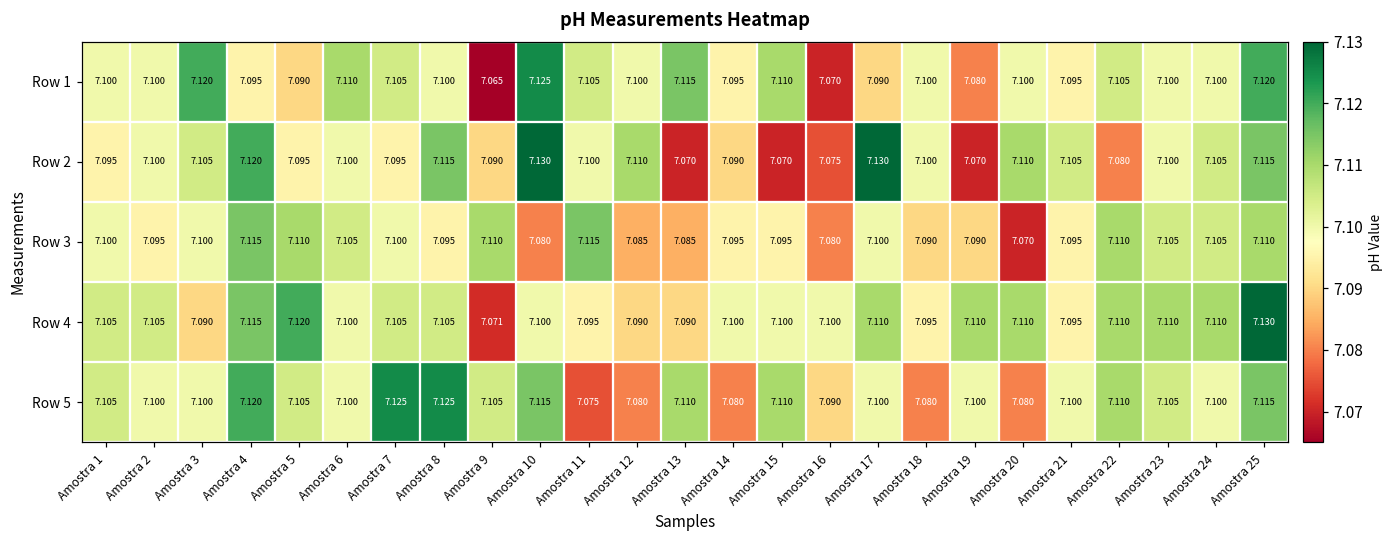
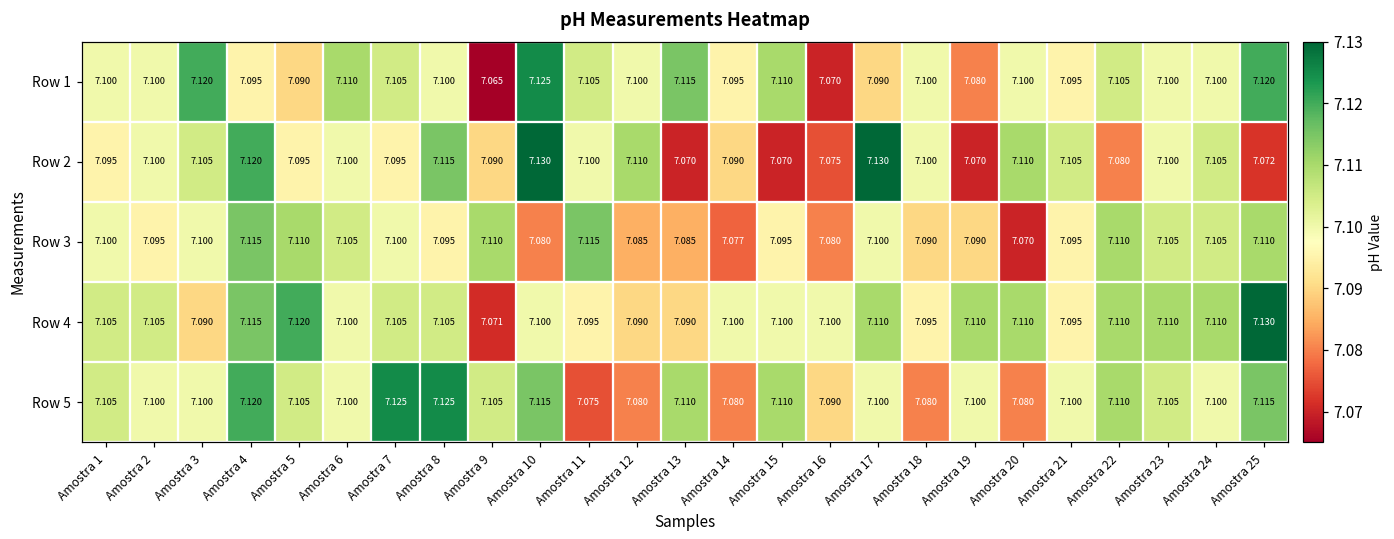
Row 2, Amostra 25: 7.115 -> 7.072
Row 3, Amostra 14: 7.095 -> 7.077
